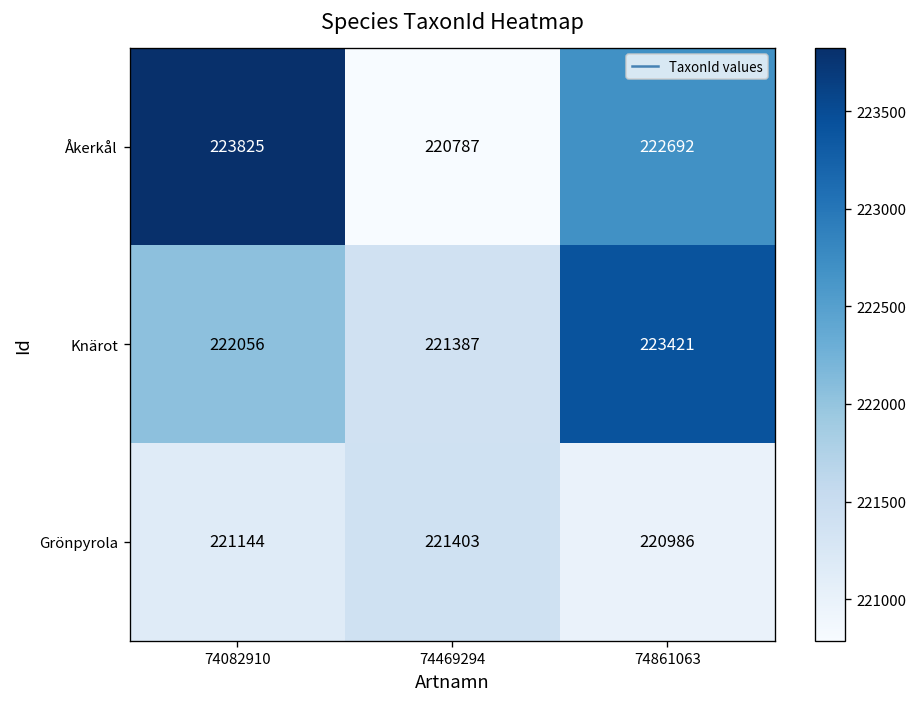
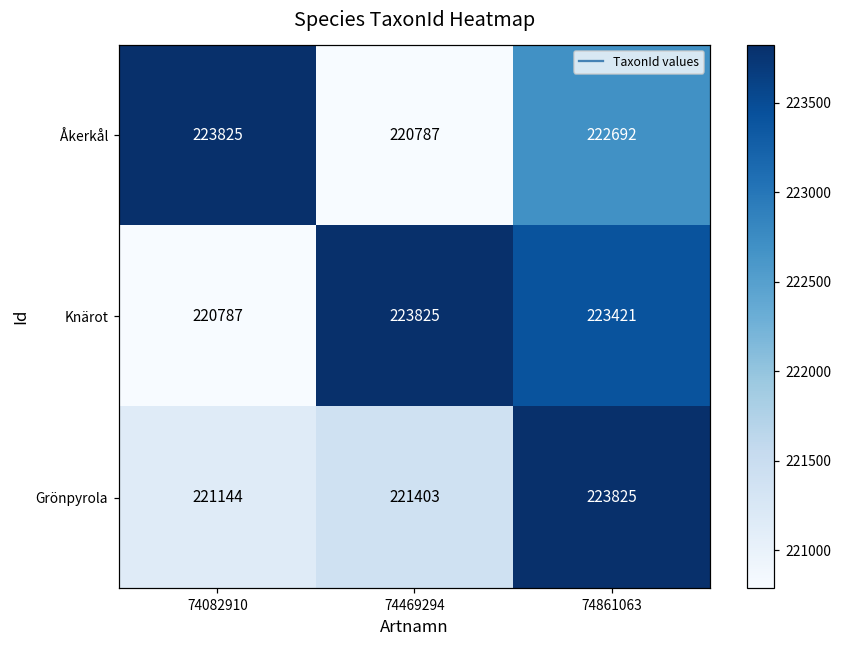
Knärot, 74082910: 222056 -> 220787
Knärot, 74469294: 221387 -> 223825
Grönpyrola, 74861063: 220986 -> 223825
